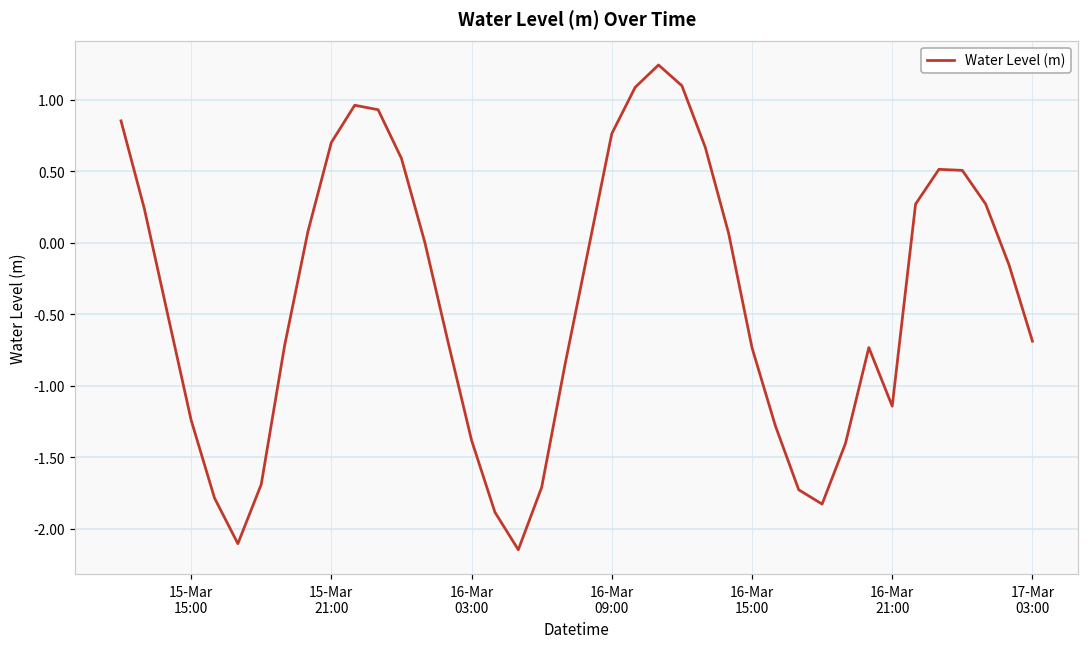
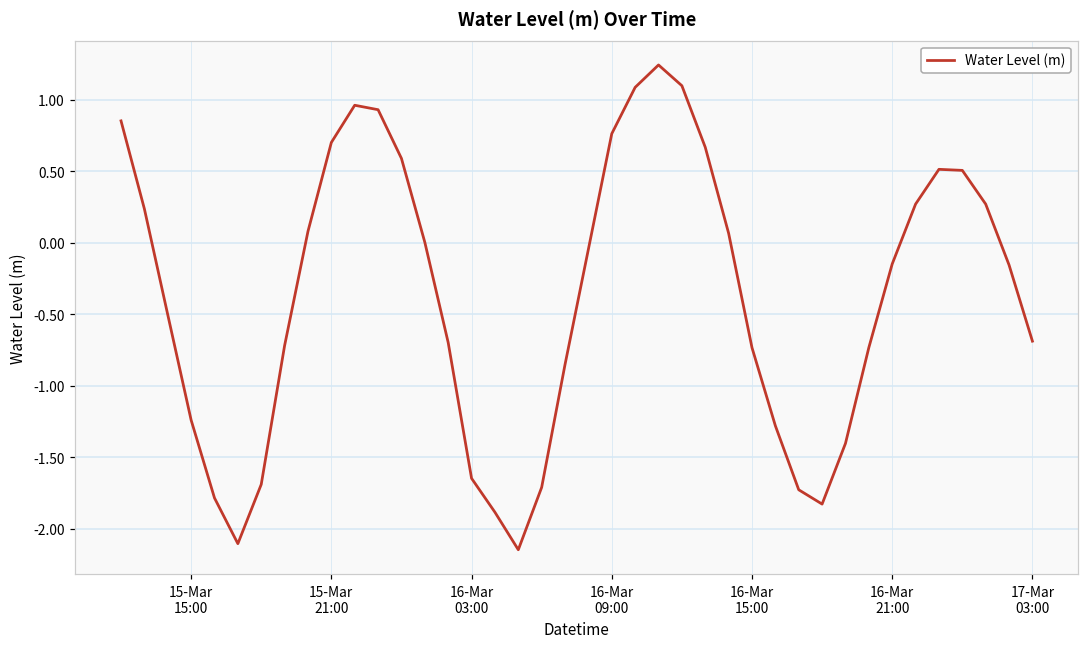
16-Mar 03:00: -1.38 -> -1.65
16-Mar 21:00: -1.14 -> -0.15
